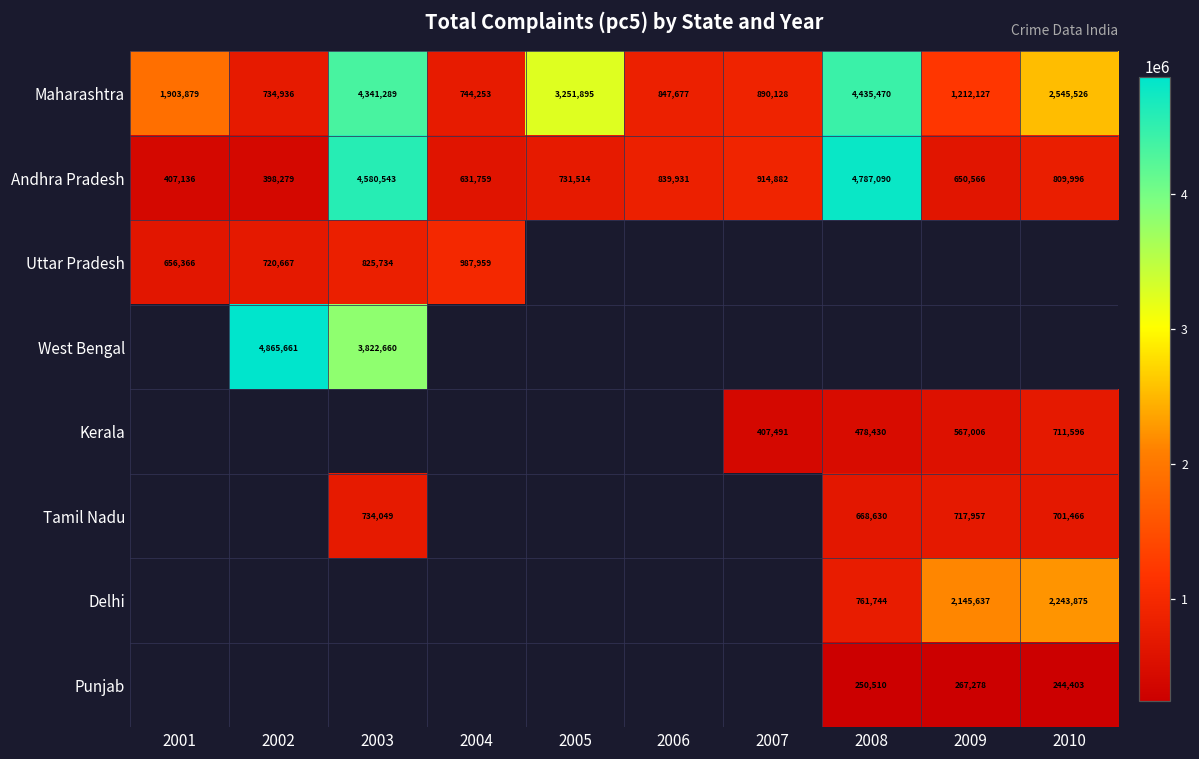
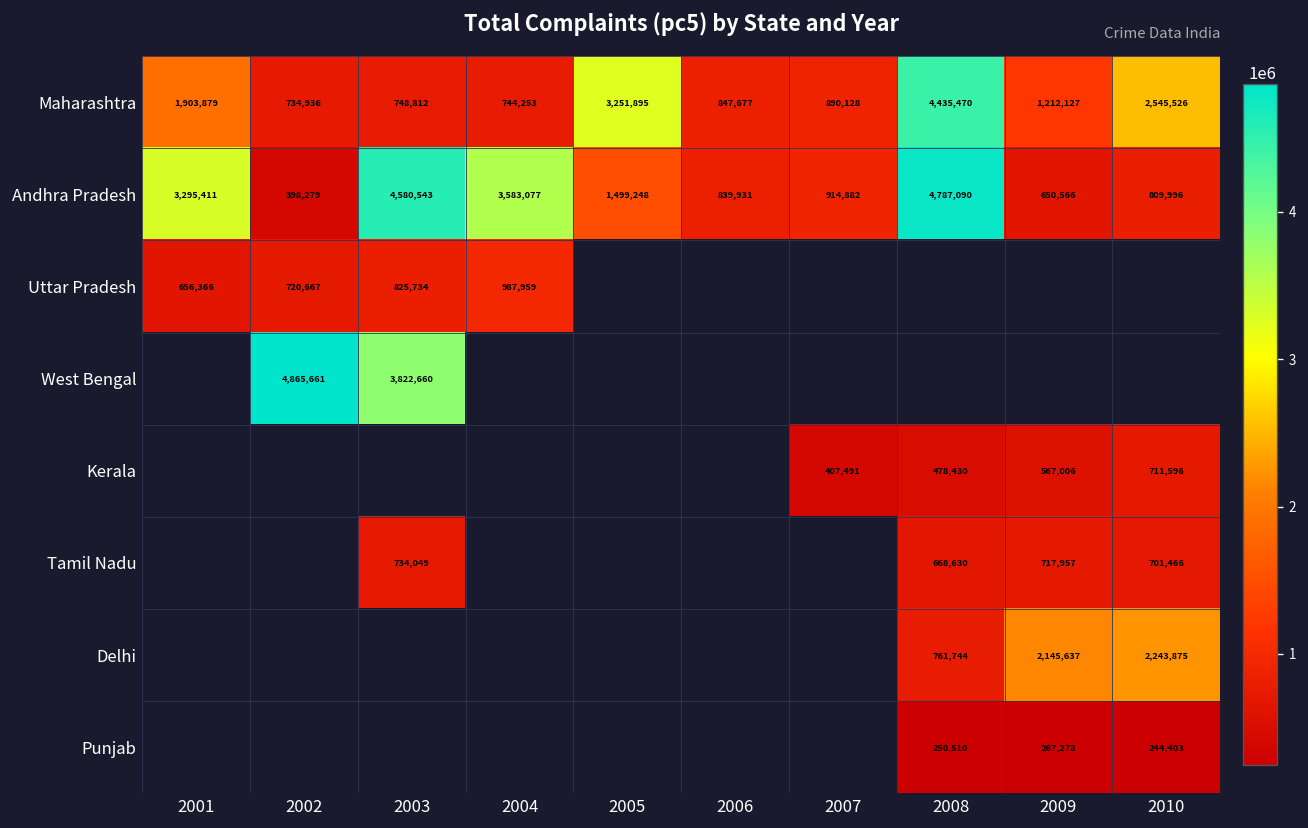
Maharashtra, 2003: 4,341,289 -> 748,812
Andhra Pradesh, 2001: 407,136 -> 3,295,411
Andhra Pradesh, 2004: 631,759 -> 3,583,077
Andhra Pradesh, 2005: 731,514 -> 1,499,248
